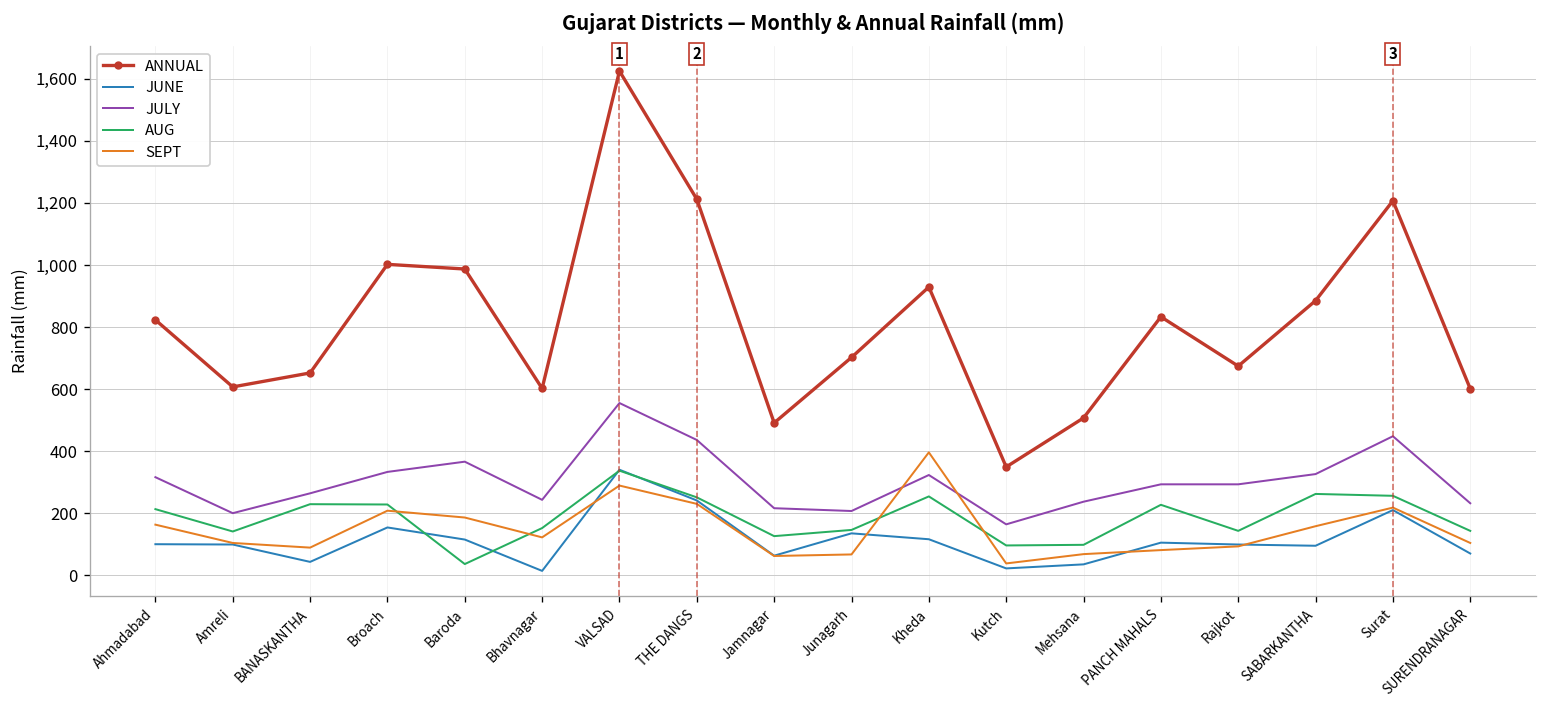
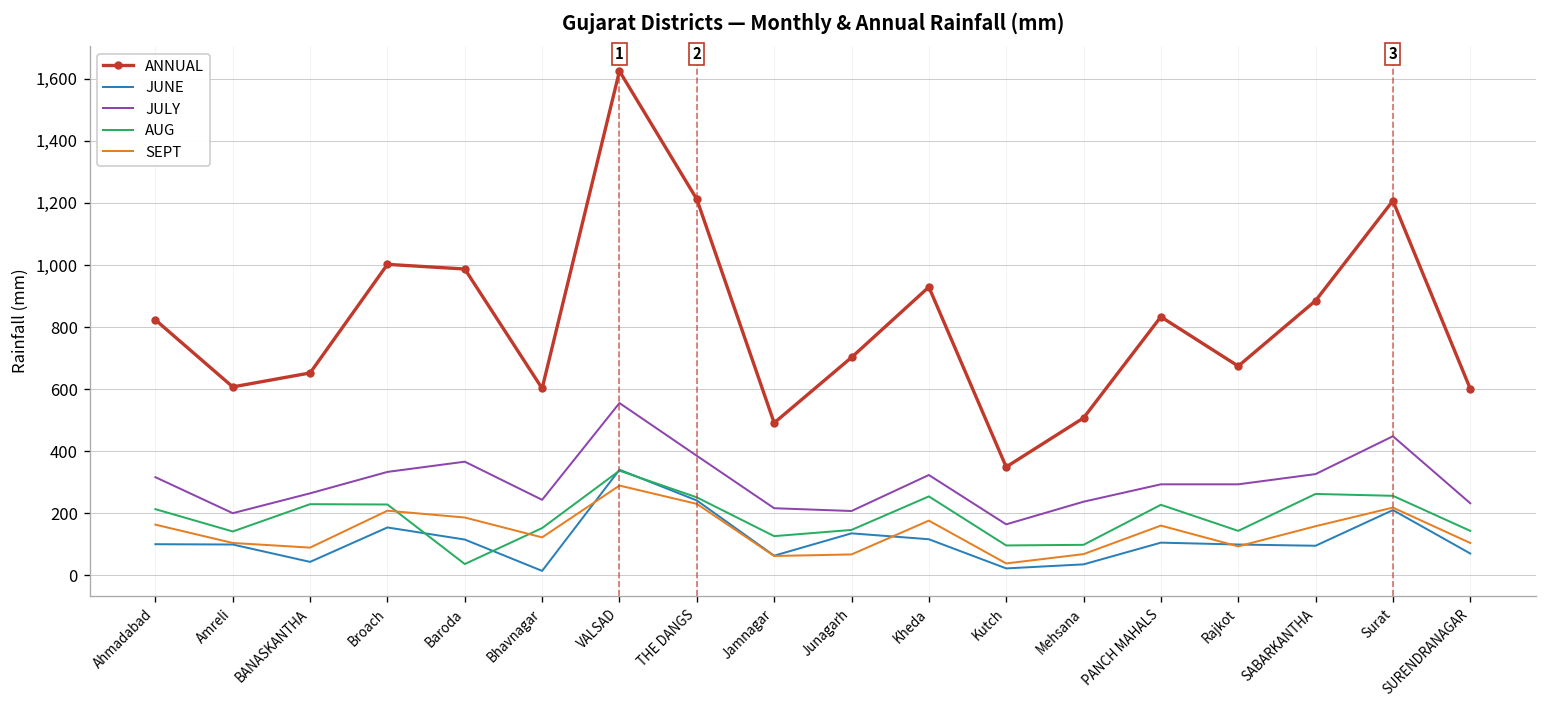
JULY, THE DANGS: 440 -> 390
SEPT, Kheda: 400 -> 180
SEPT, PANCH MAHALS: 80 -> 160
